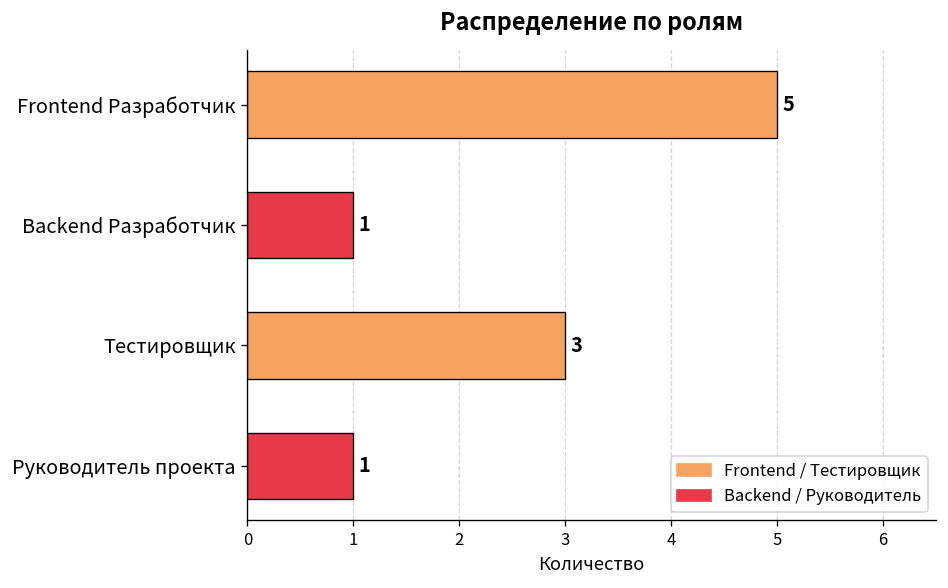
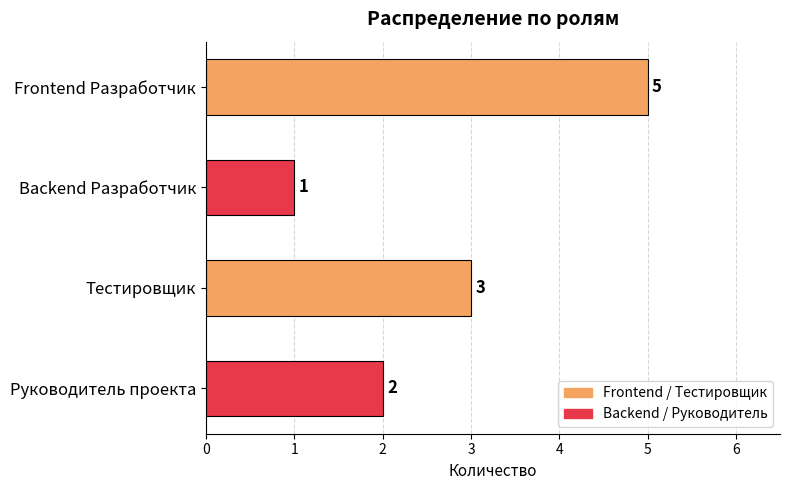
Руководитель проекта: 1 -> 2
